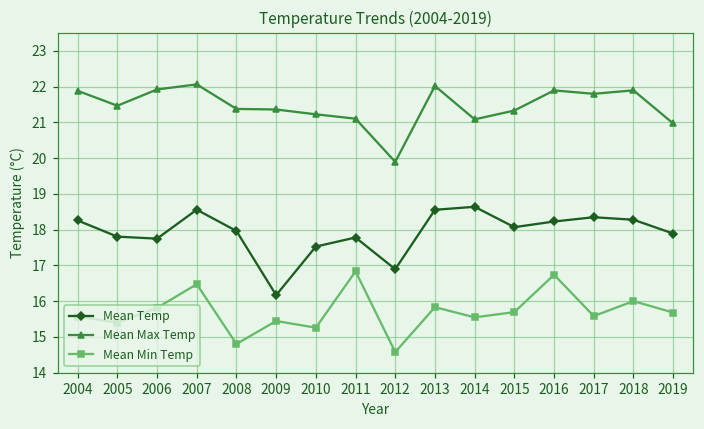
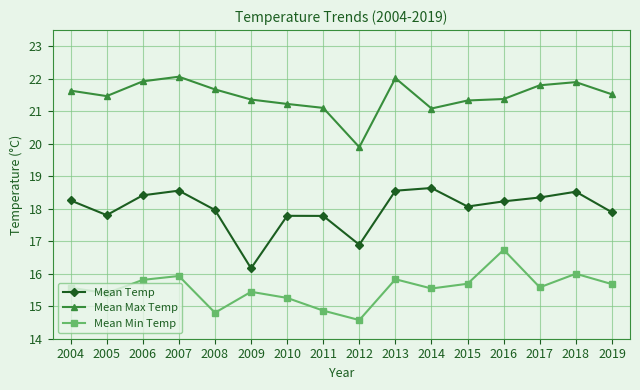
Mean Max Temp, 2004: 21.9 -> 21.6
Mean Temp, 2006: 17.7 -> 18.4
Mean Min Temp, 2007: 16.5 -> 15.9
Mean Max Temp, 2008: 21.4 -> 21.7
Mean Temp, 2010: 17.5 -> 17.8
Mean Min Temp, 2011: 16.8 -> 14.9
Mean Max Temp, 2016: 21.9 -> 21.4
Mean Temp, 2018: 18.3 -> 18.5
Mean Max Temp, 2019: 21.0 -> 21.5
